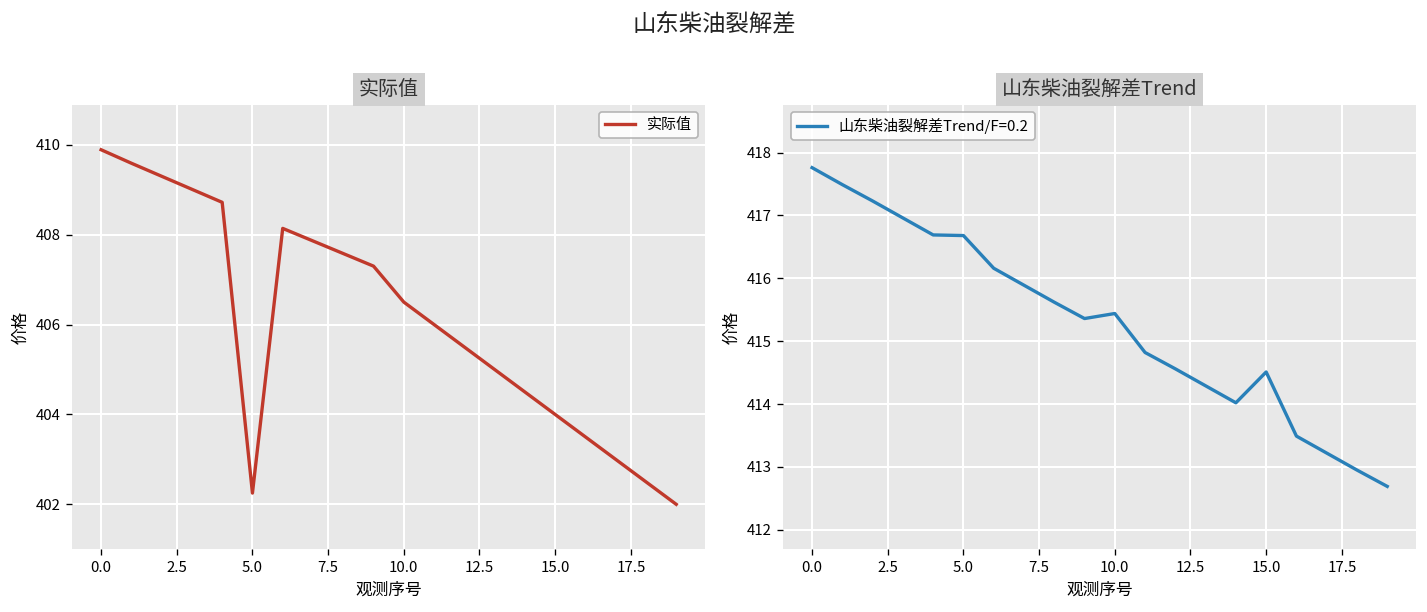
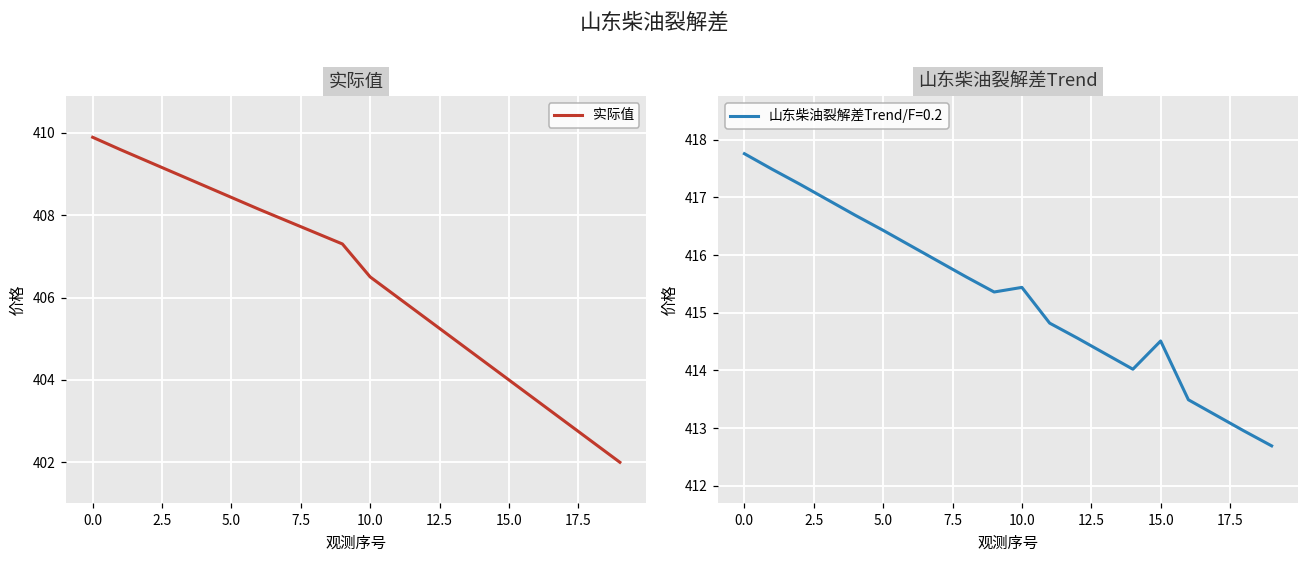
实际值, 5.0: 402.3 -> 408.4
山东柴油裂解差Trend, 5.0: 416.7 -> 416.4
